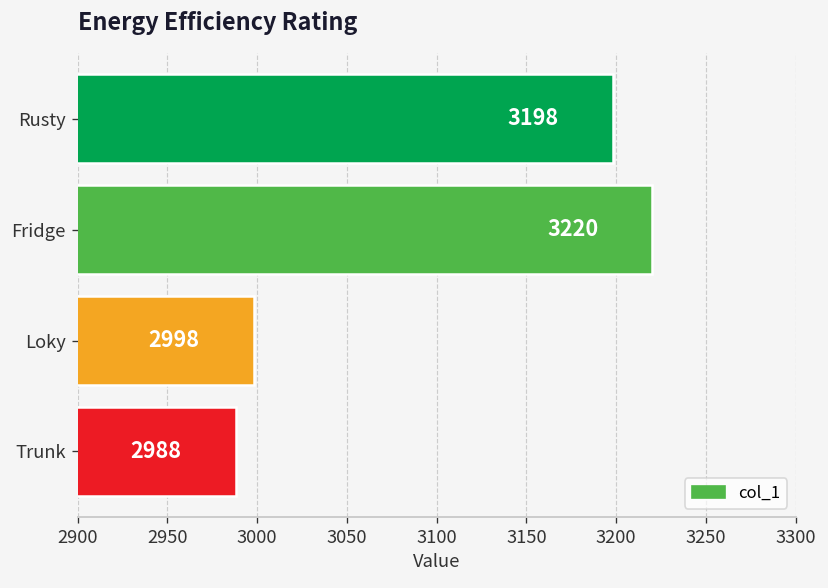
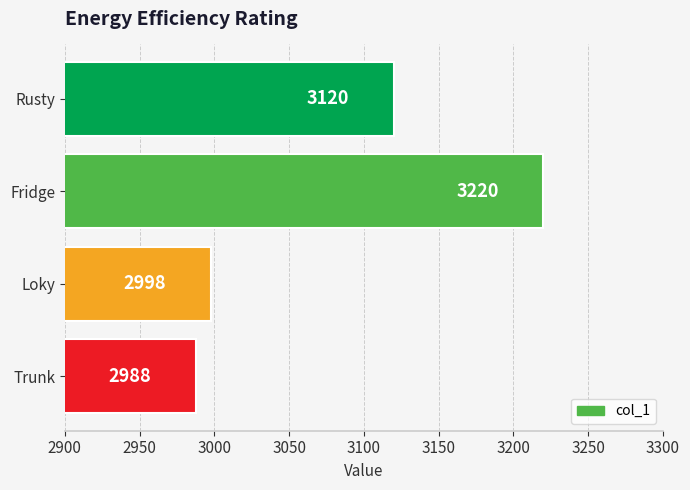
Rusty: 3198 -> 3120
